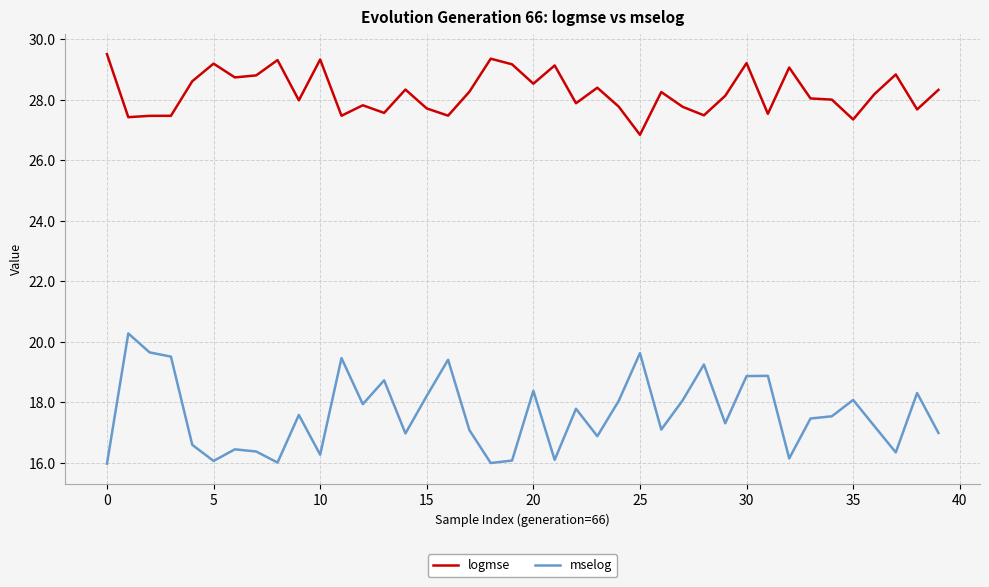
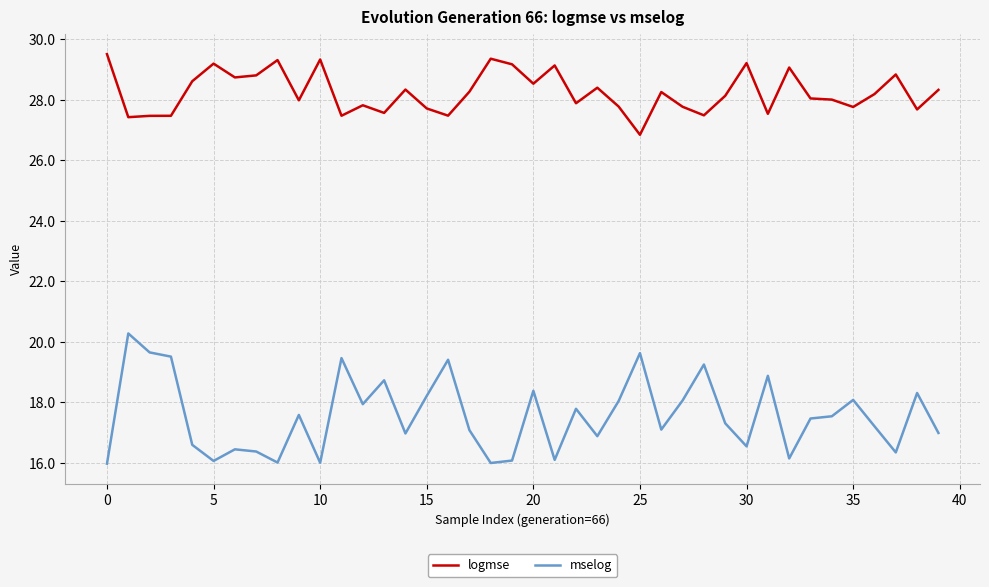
mselog, 10: 16.3 -> 16.0
mselog, 30: 18.9 -> 16.5
logmse, 35: 27.3 -> 27.8
